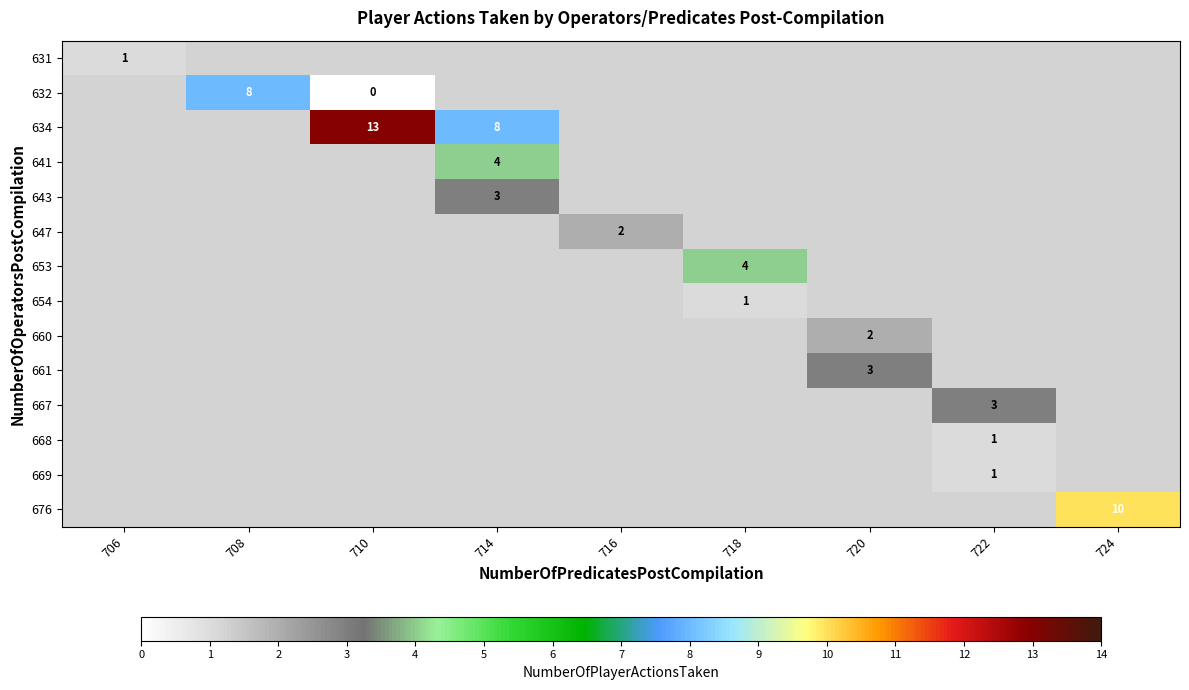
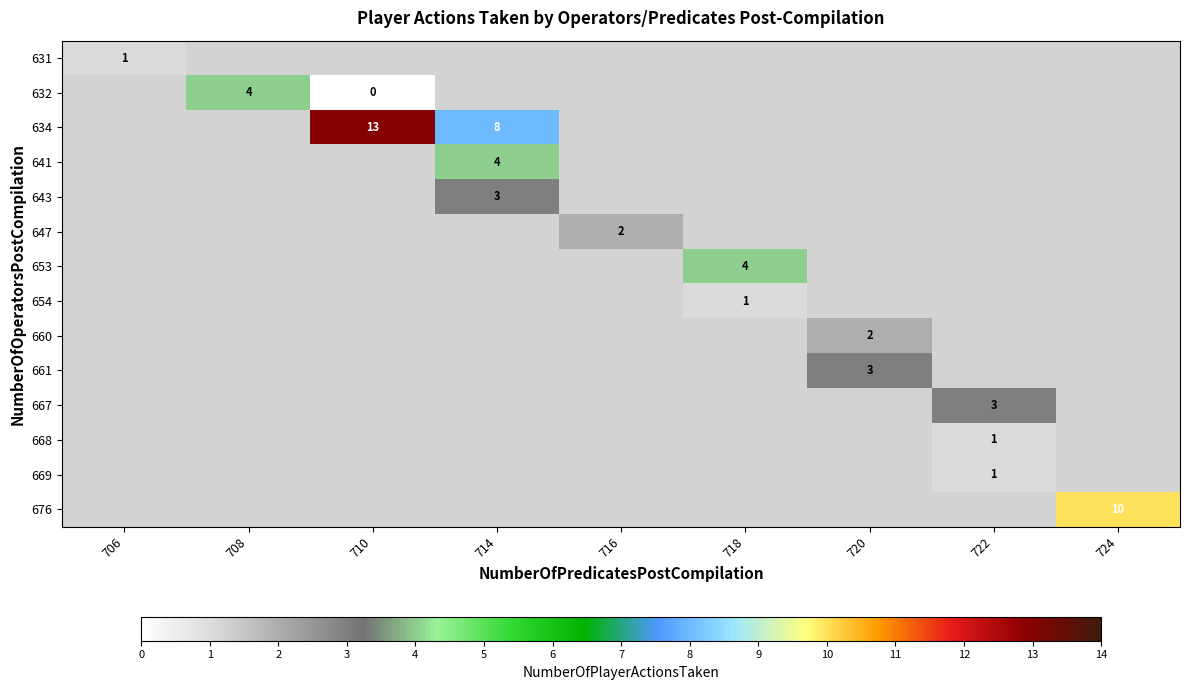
632, 708: 8 -> 4
